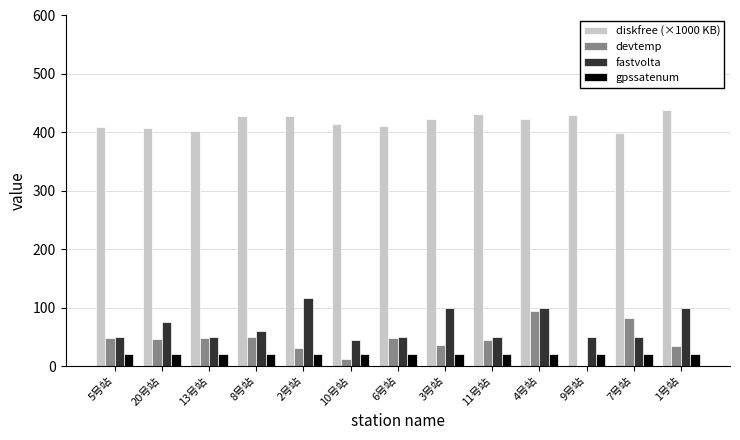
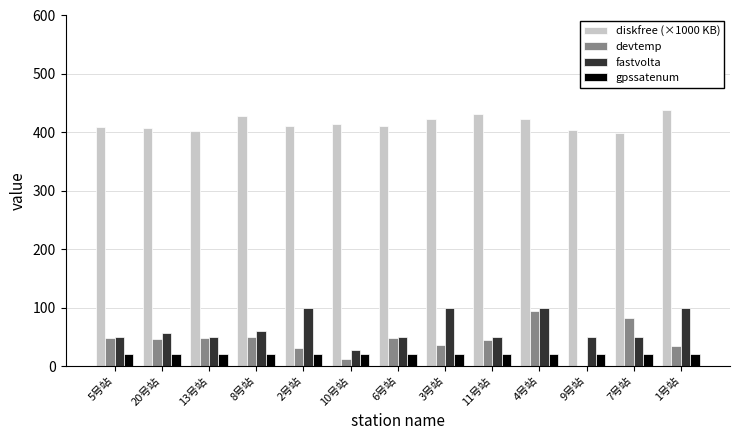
fastvolta, 20号站: 80 -> 60
diskfree (×1000 KB), 2号站: 430 -> 410
fastvolta, 2号站: 120 -> 100
fastvolta, 10号站: 50 -> 30
diskfree (×1000 KB), 9号站: 430 -> 400
